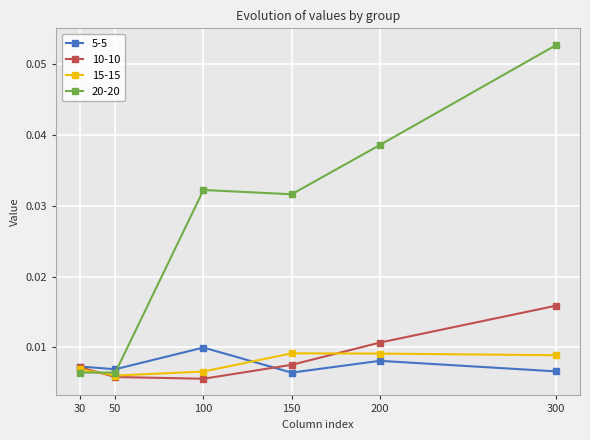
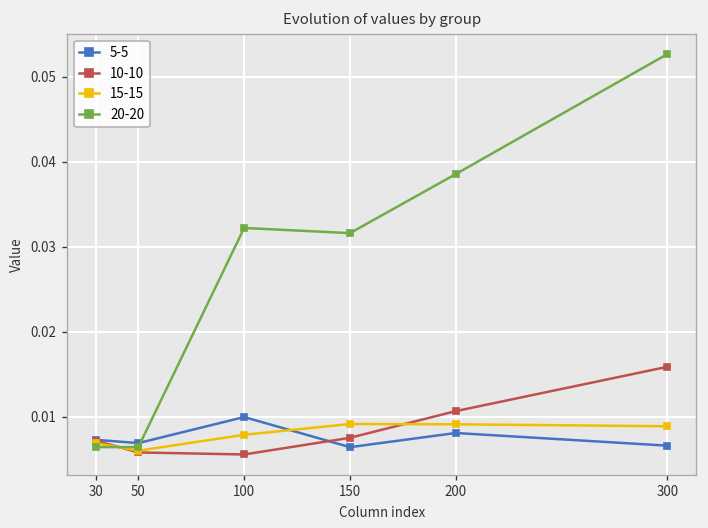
15-15, 100: 0.007 -> 0.008
